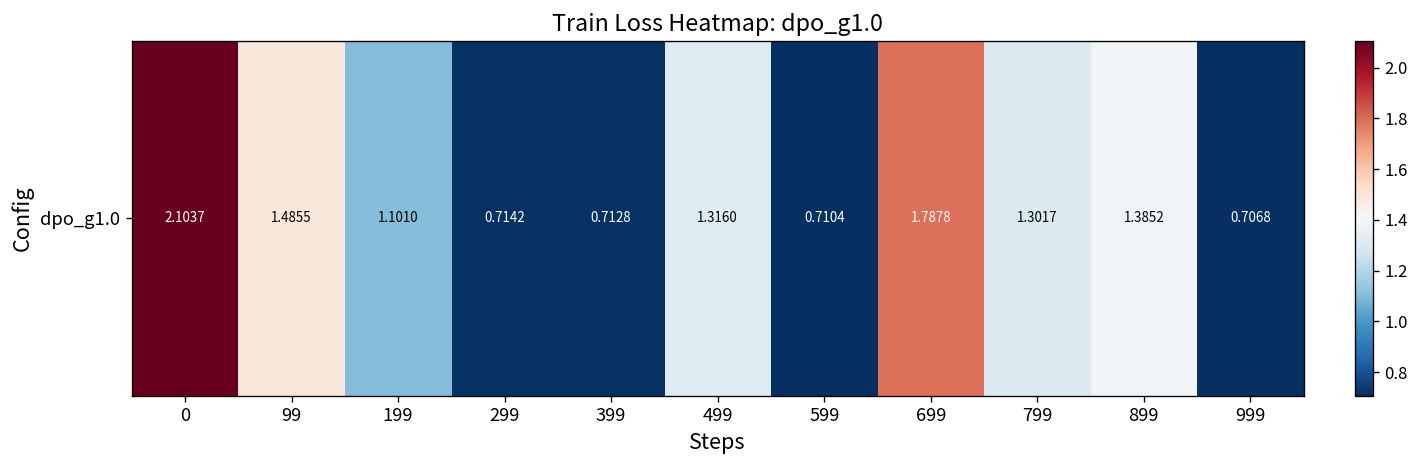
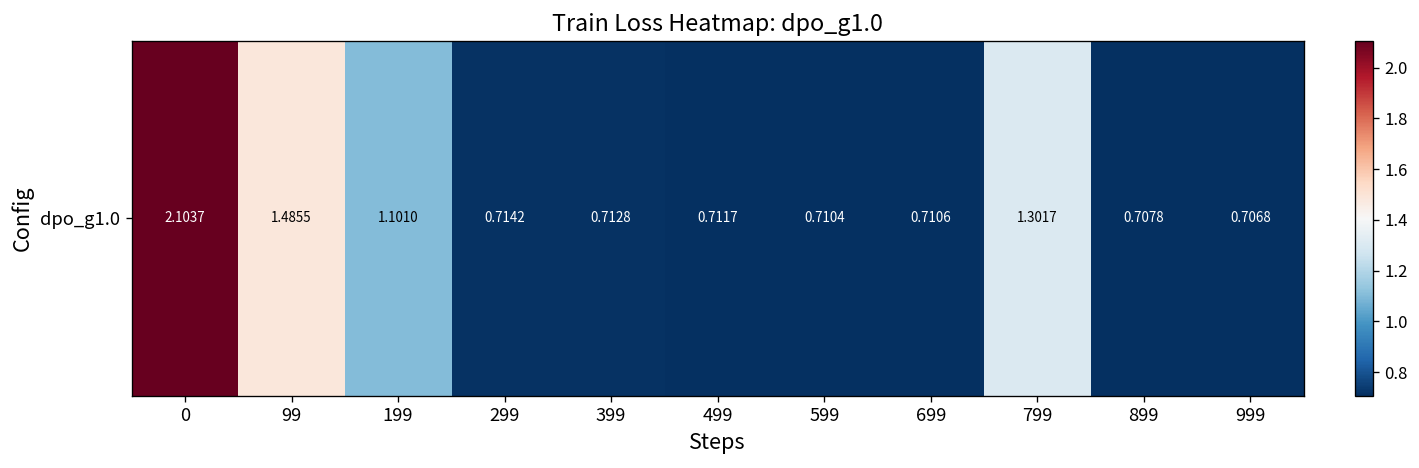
dpo_g1.0, 499: 1.3160 -> 0.7117
dpo_g1.0, 699: 1.7878 -> 0.7106
dpo_g1.0, 899: 1.3852 -> 0.7078
